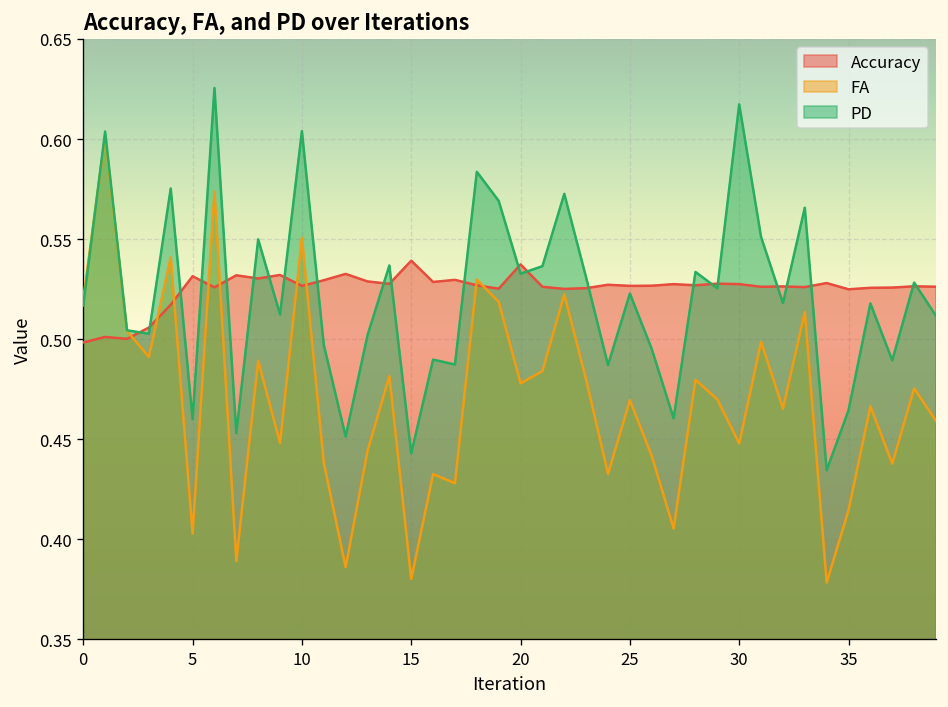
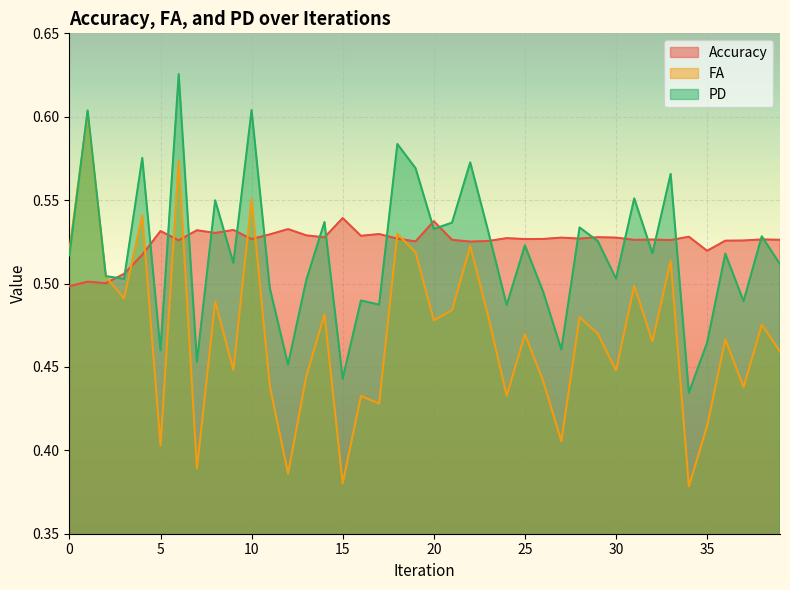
PD, 30: 0.617 -> 0.503
Accuracy, 35: 0.525 -> 0.520
